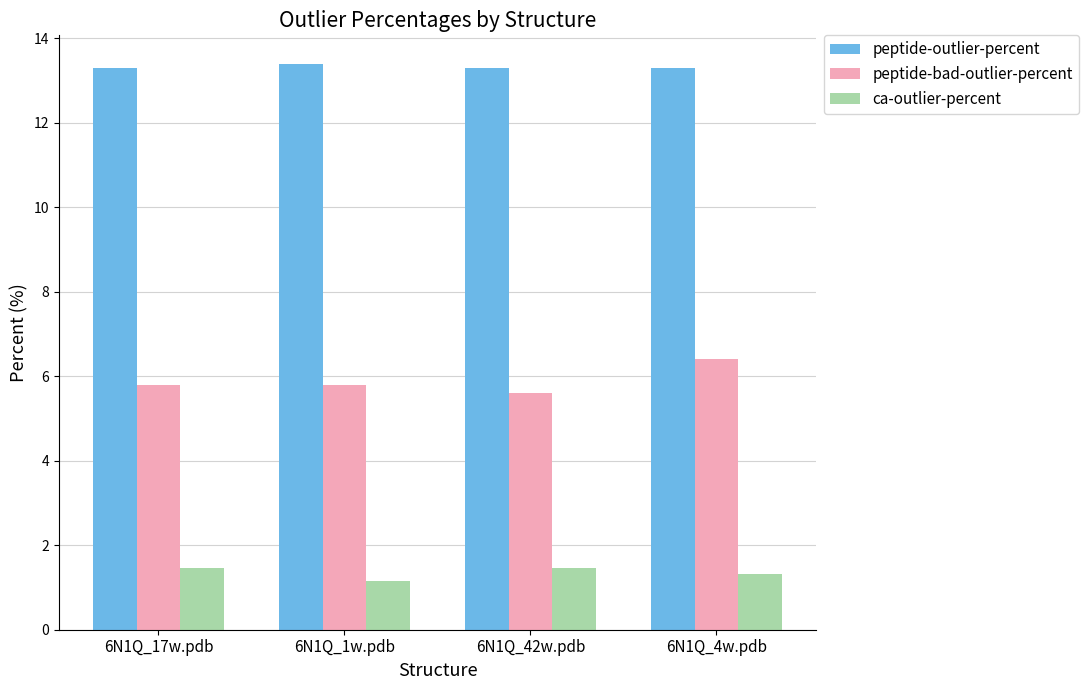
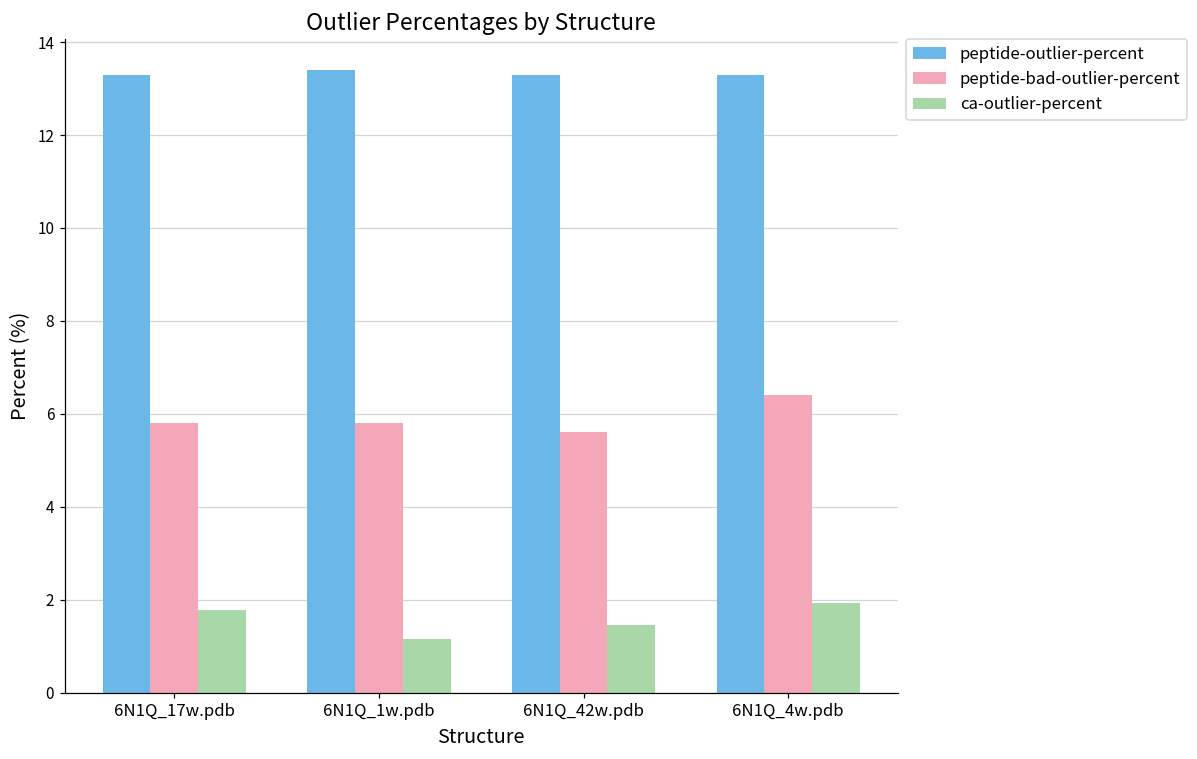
ca-outlier-percent, 6N1Q_17w.pdb: 1.5 -> 1.8
ca-outlier-percent, 6N1Q_4w.pdb: 1.3 -> 1.9
